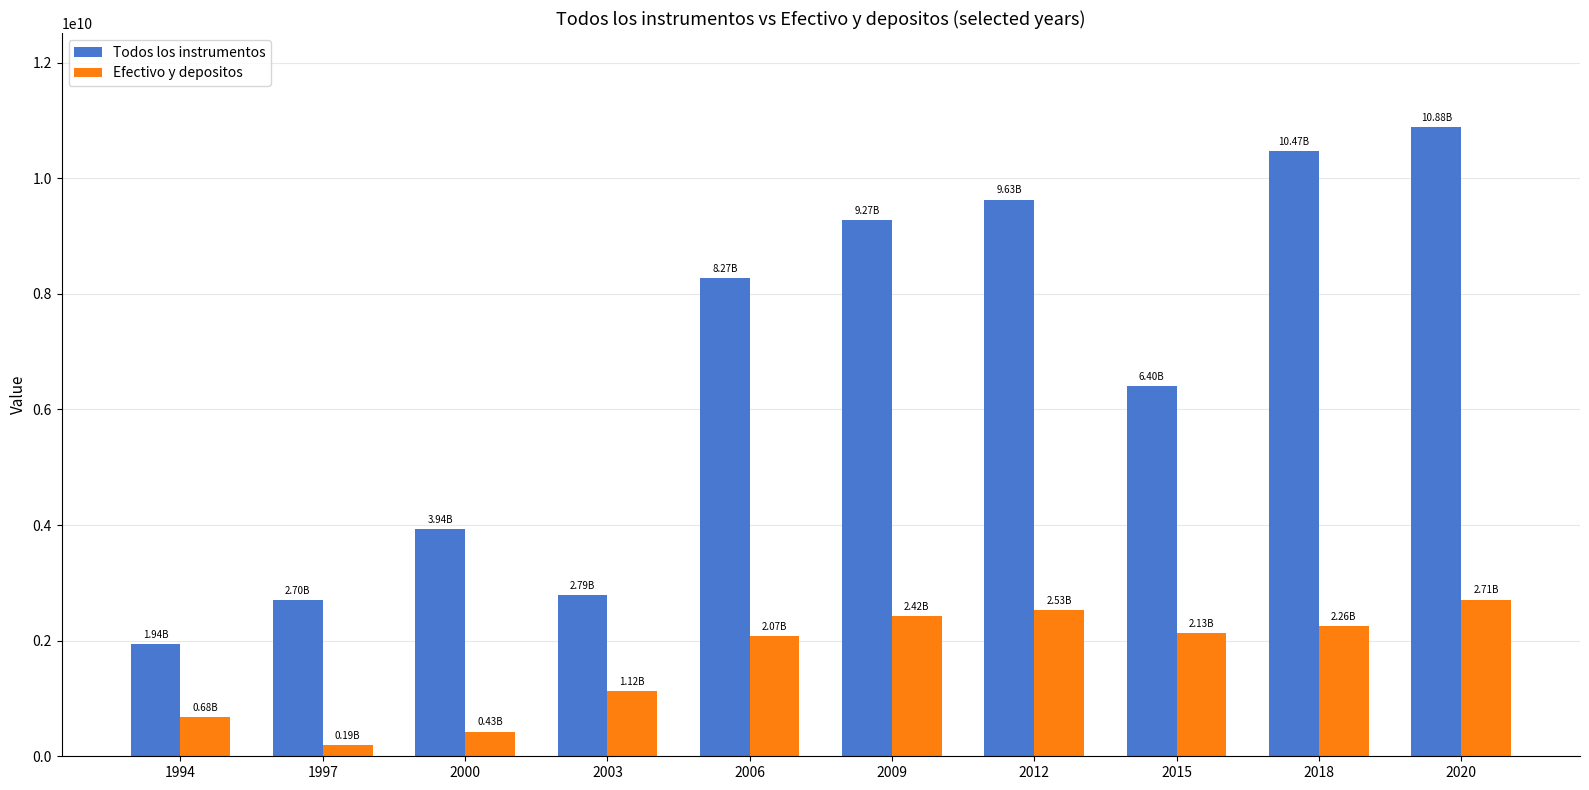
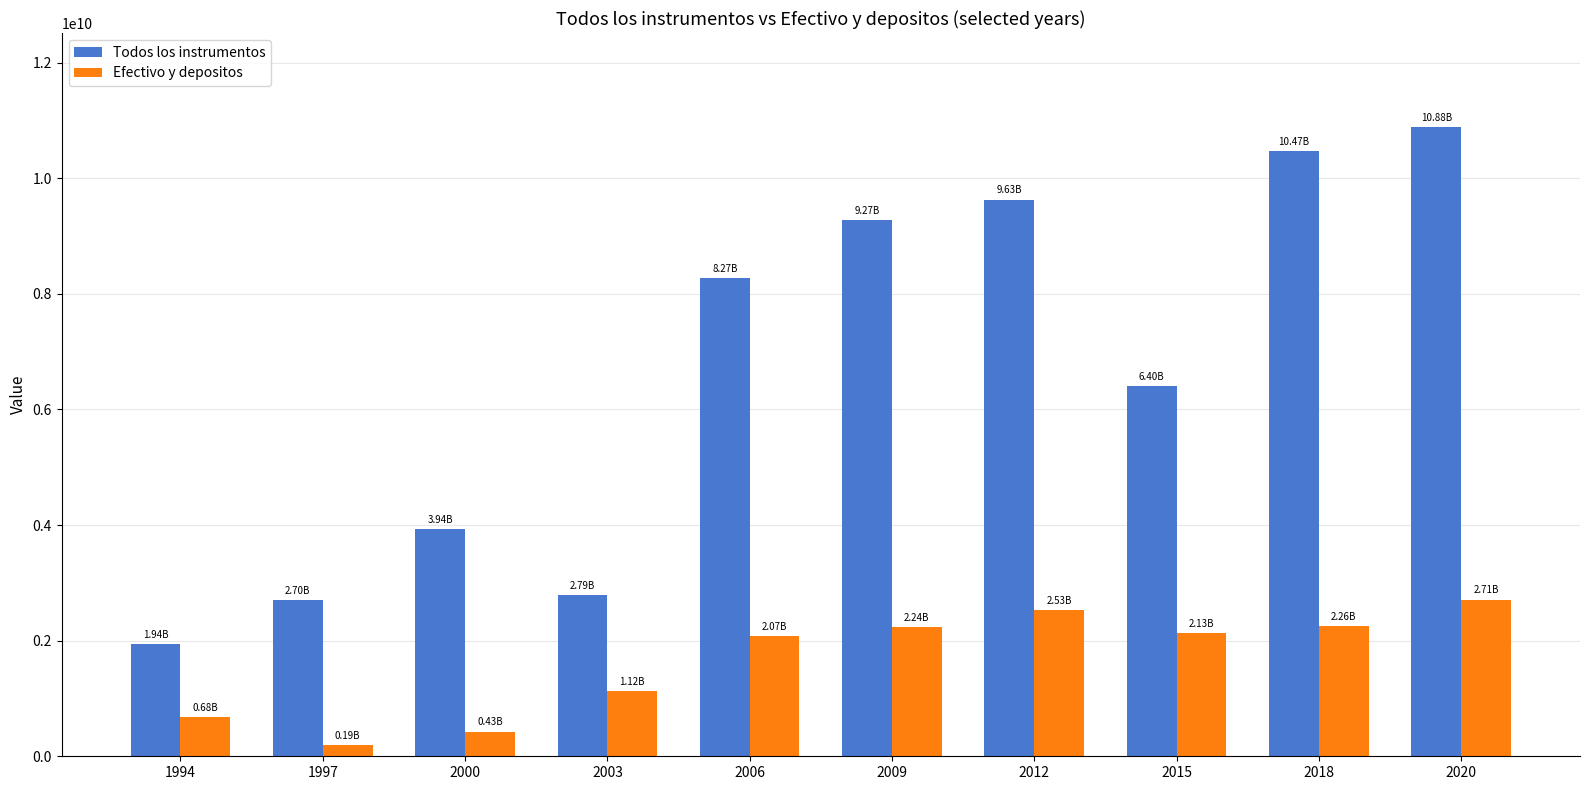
Efectivo y depositos, 2009: 2.42B -> 2.24B
